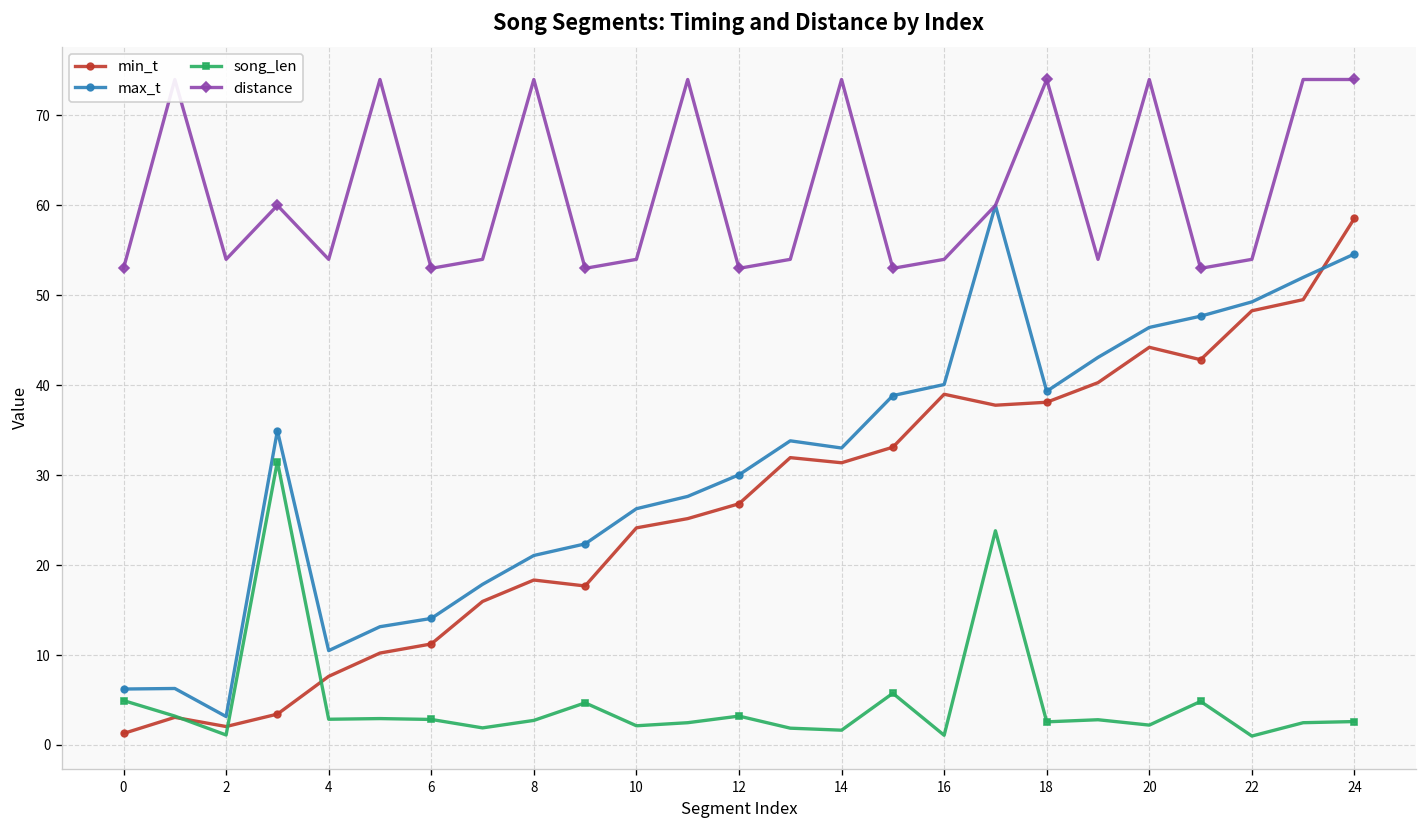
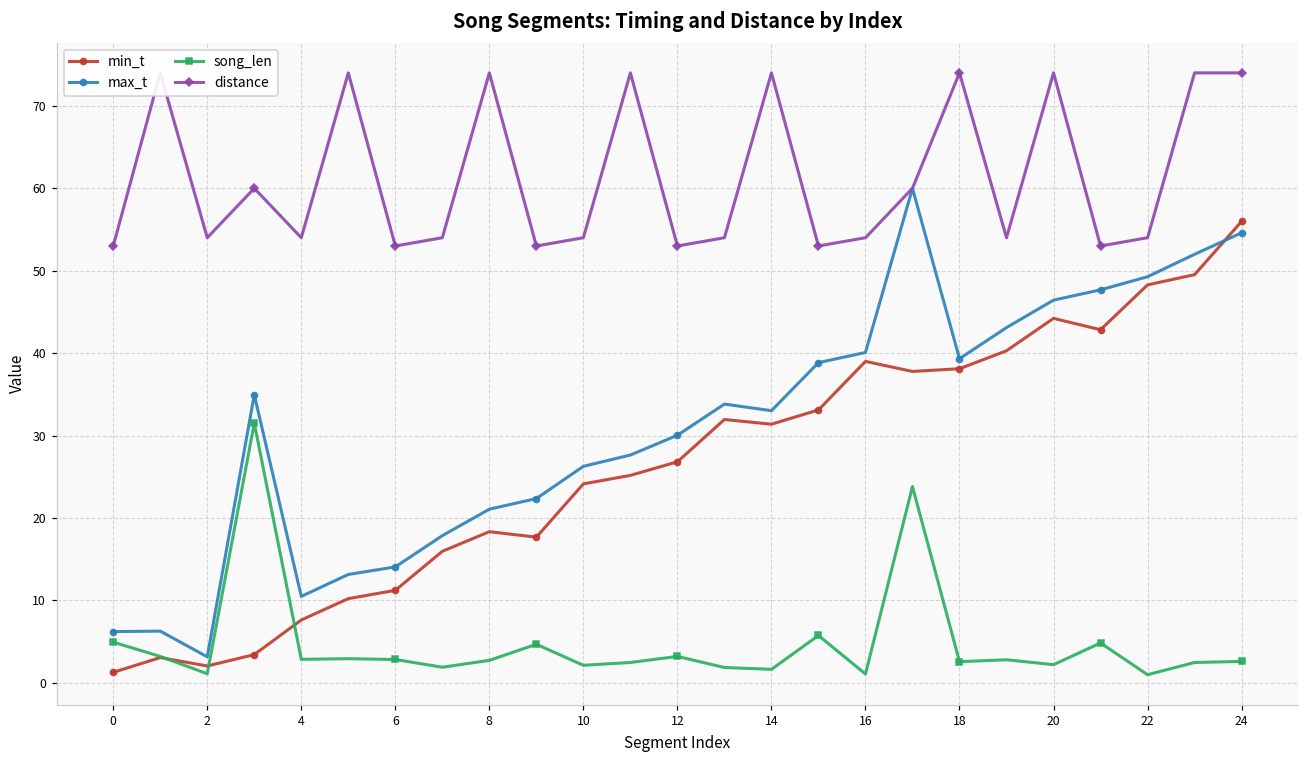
min_t, 24: 59 -> 56
